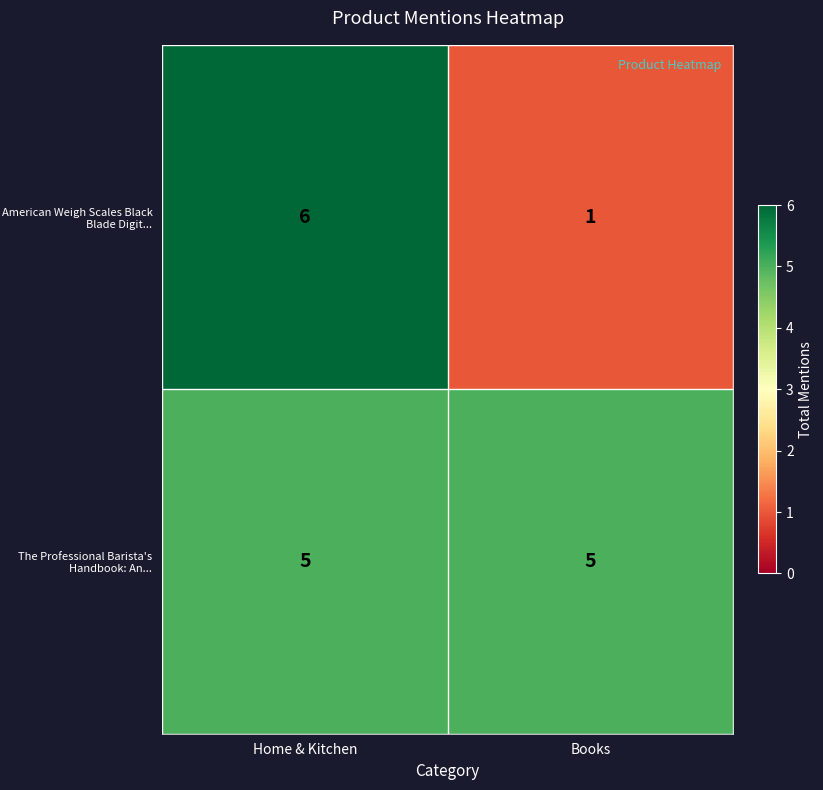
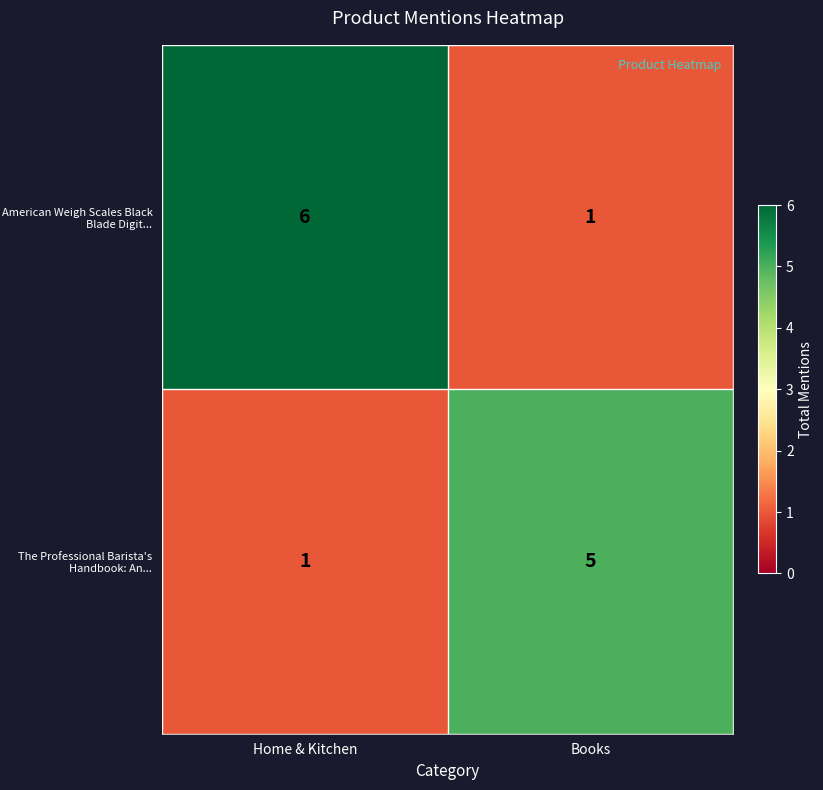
The Professional Barista's Handbook: An..., Home & Kitchen: 5 -> 1
